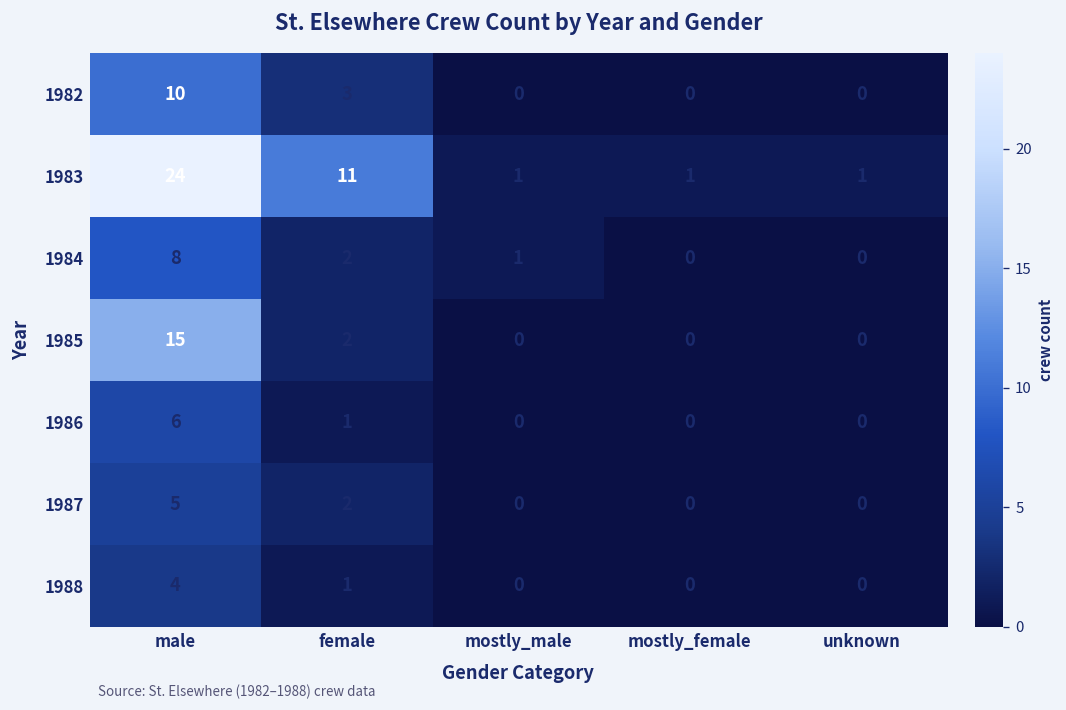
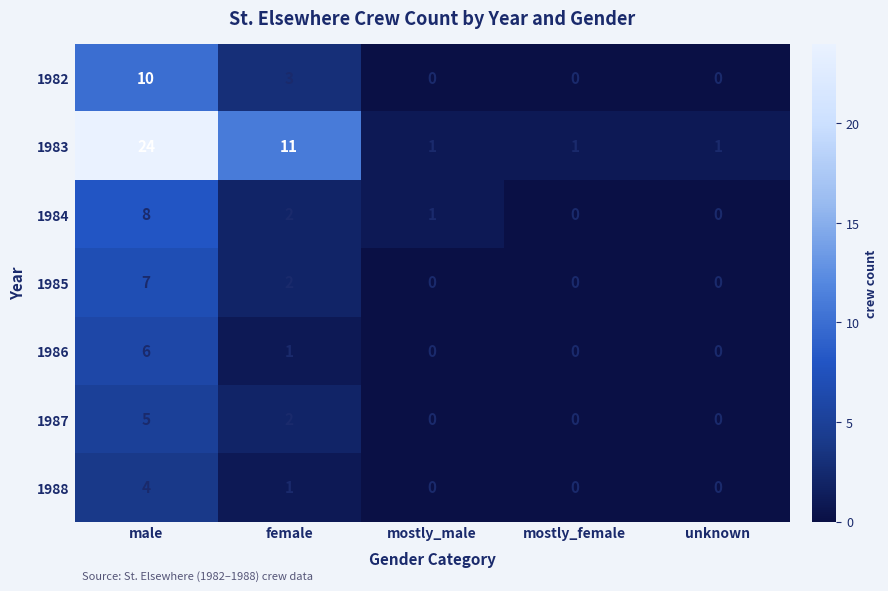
1985, male: 15 -> 7
